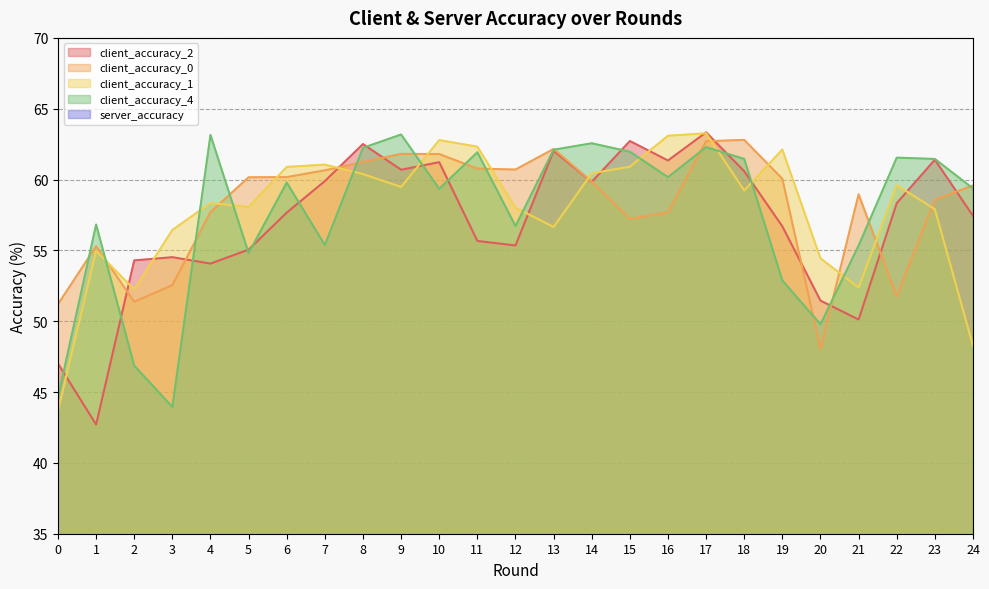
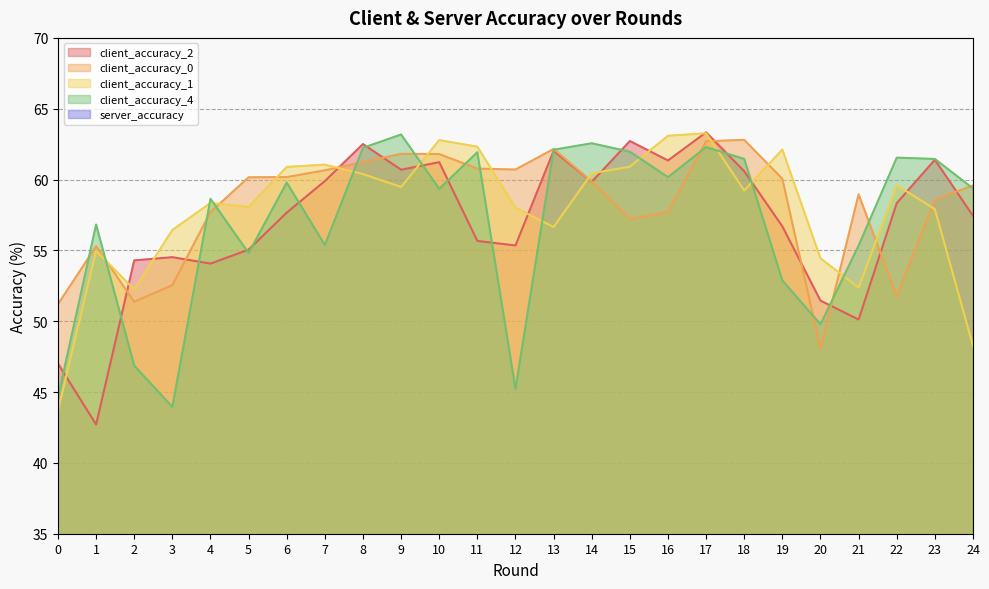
client_accuracy_4, 4: 63.2 -> 58.6
client_accuracy_4, 12: 56.7 -> 45.2
